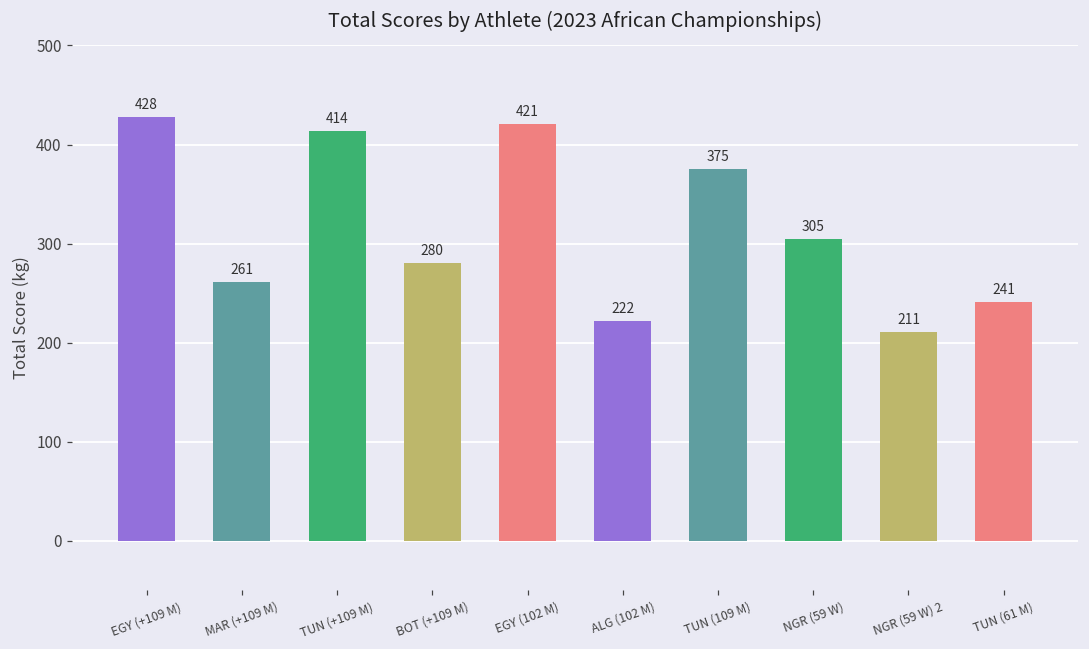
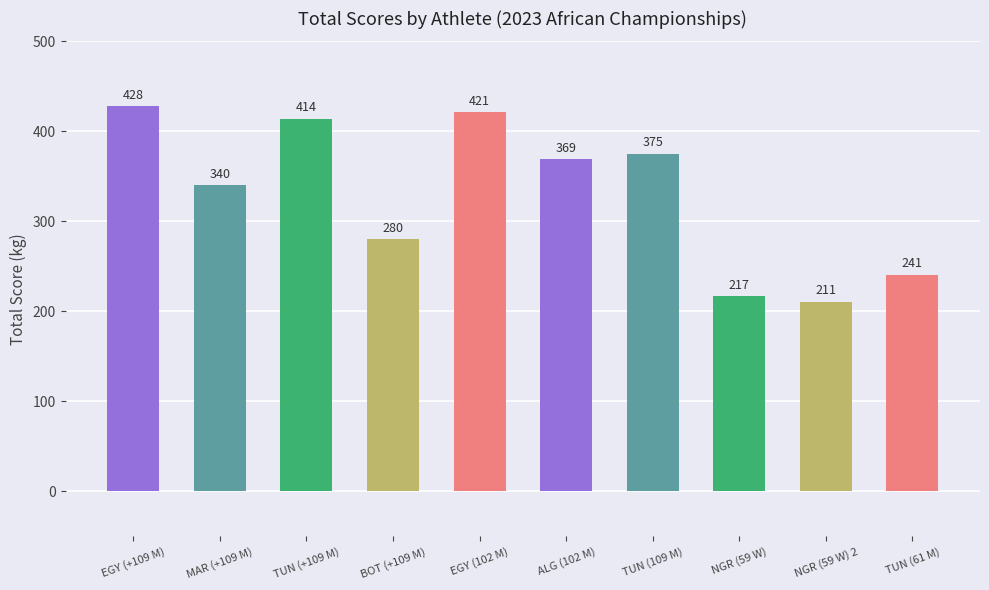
MAR (+109 M): 261 -> 340
ALG (102 M): 222 -> 369
NGR (59 W): 305 -> 217
